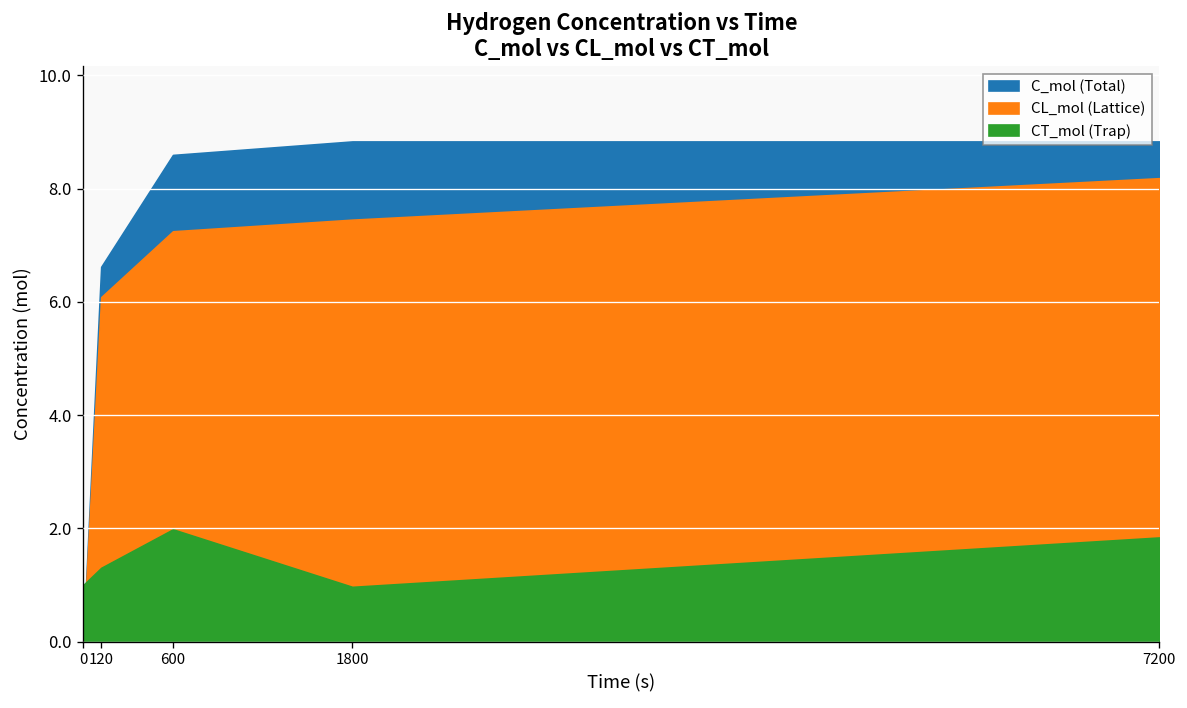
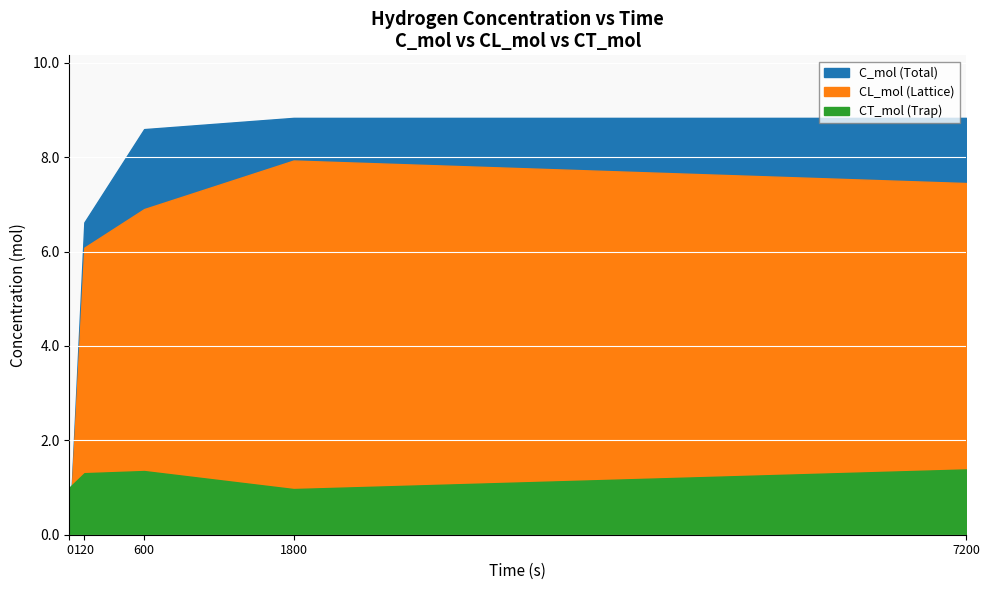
CL_mol (Lattice), 600: 7.2 -> 6.9
CT_mol (Trap), 600: 2.0 -> 1.3
CL_mol (Lattice), 1800: 7.5 -> 7.9
CL_mol (Lattice), 7200: 8.2 -> 7.5
CT_mol (Trap), 7200: 1.8 -> 1.4
